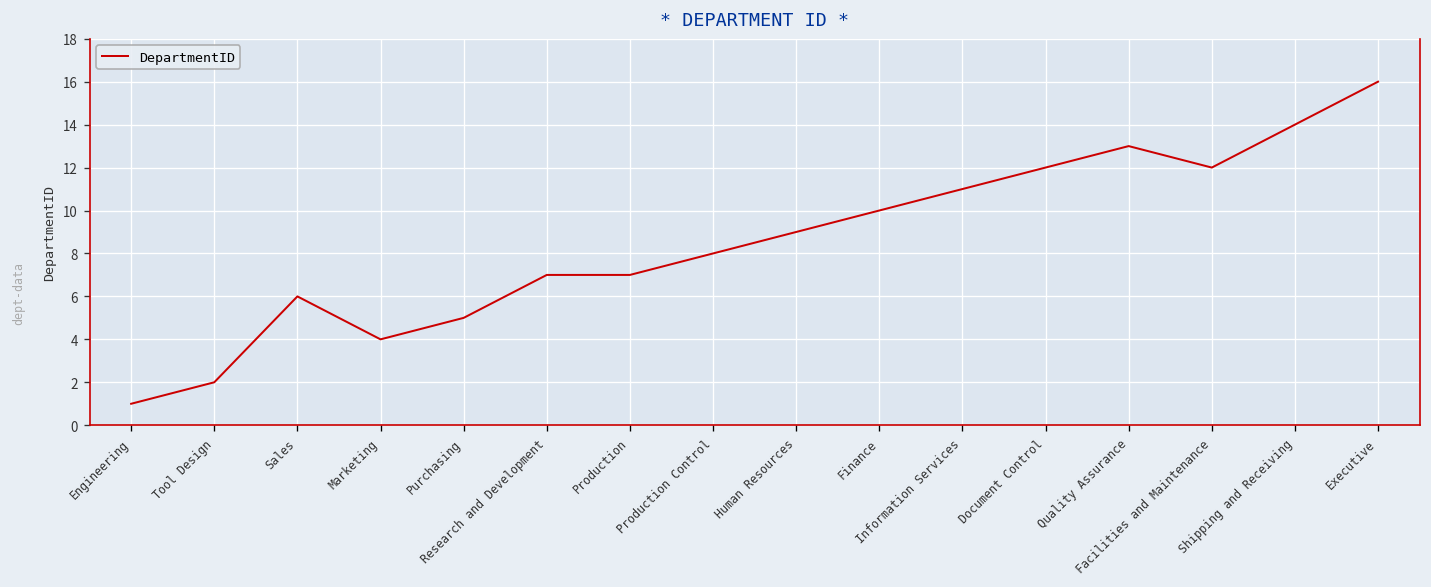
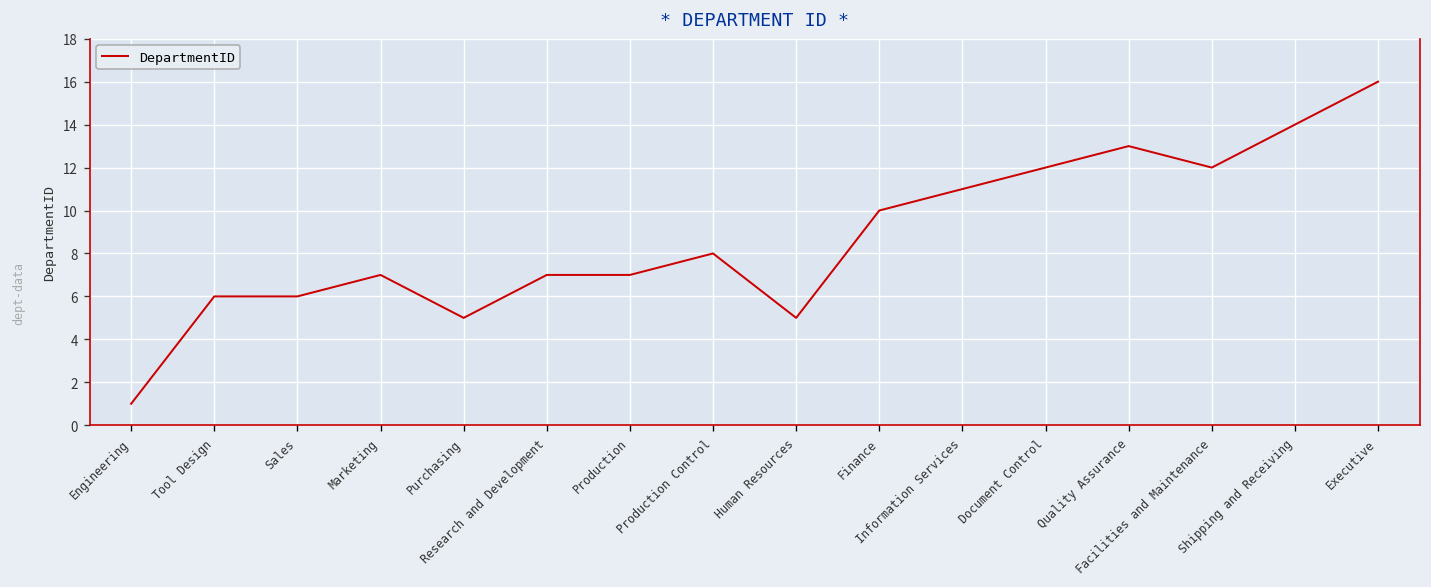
Tool Design: 2 -> 6
Marketing: 4 -> 7
Human Resources: 9 -> 5
